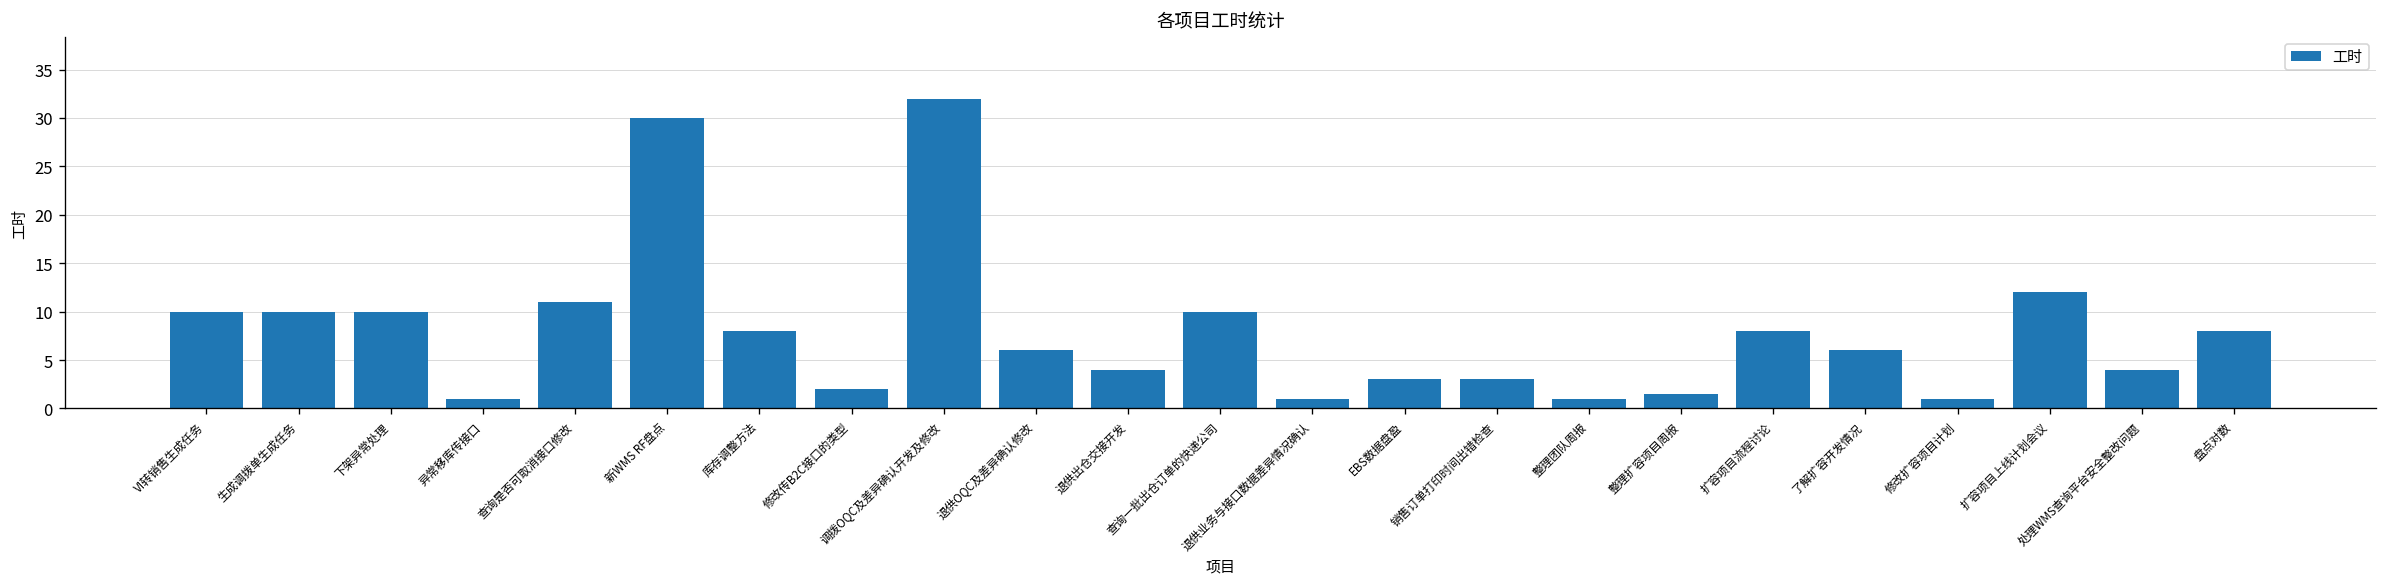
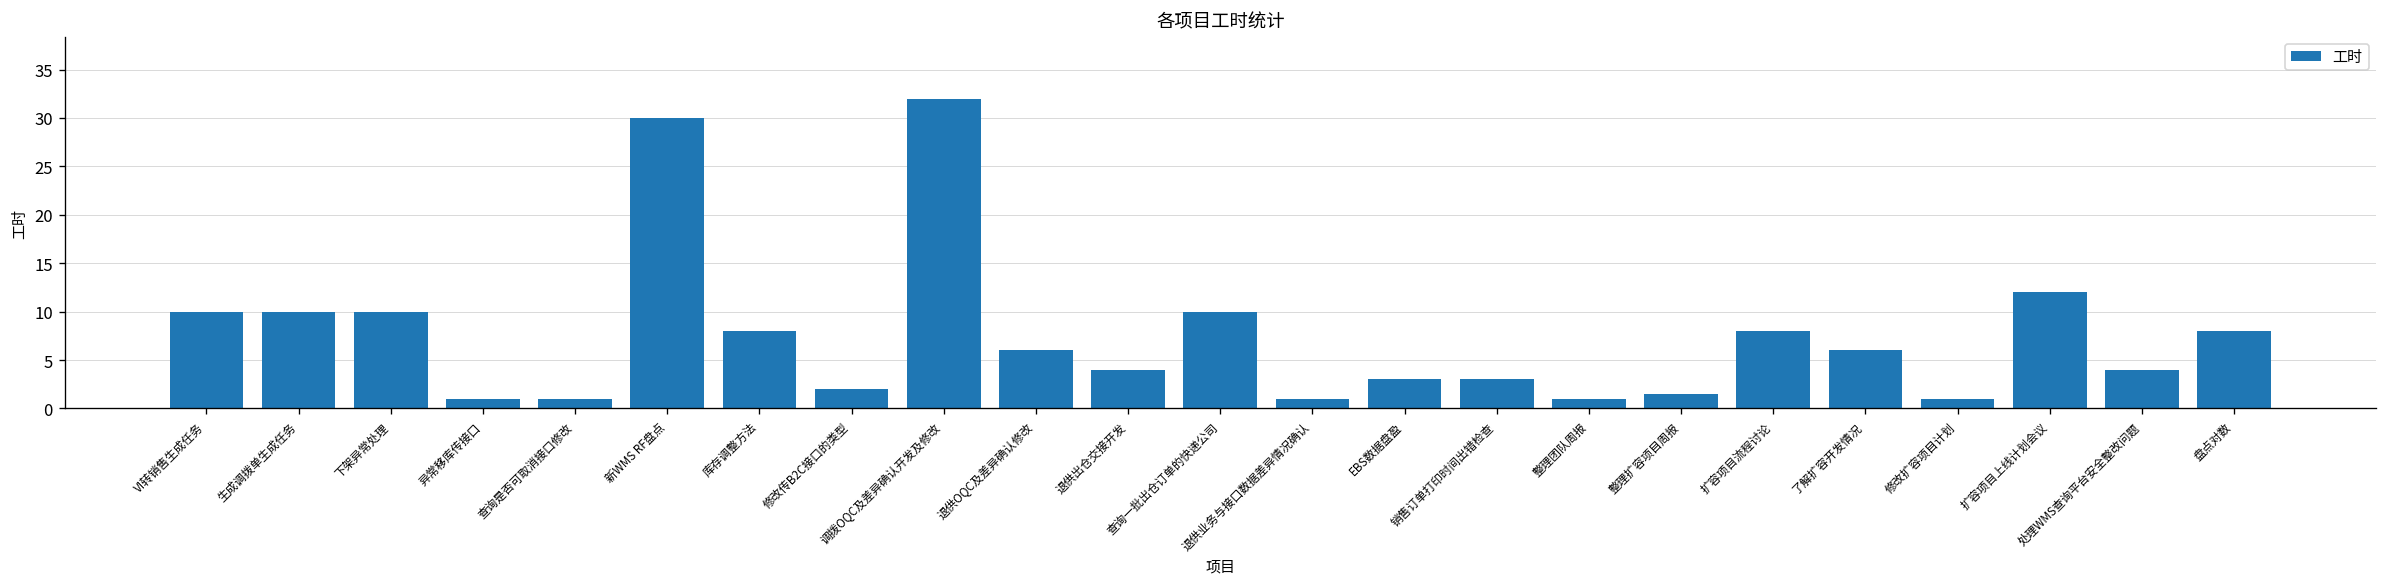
查询是否可取消接口修改: 11 -> 1
